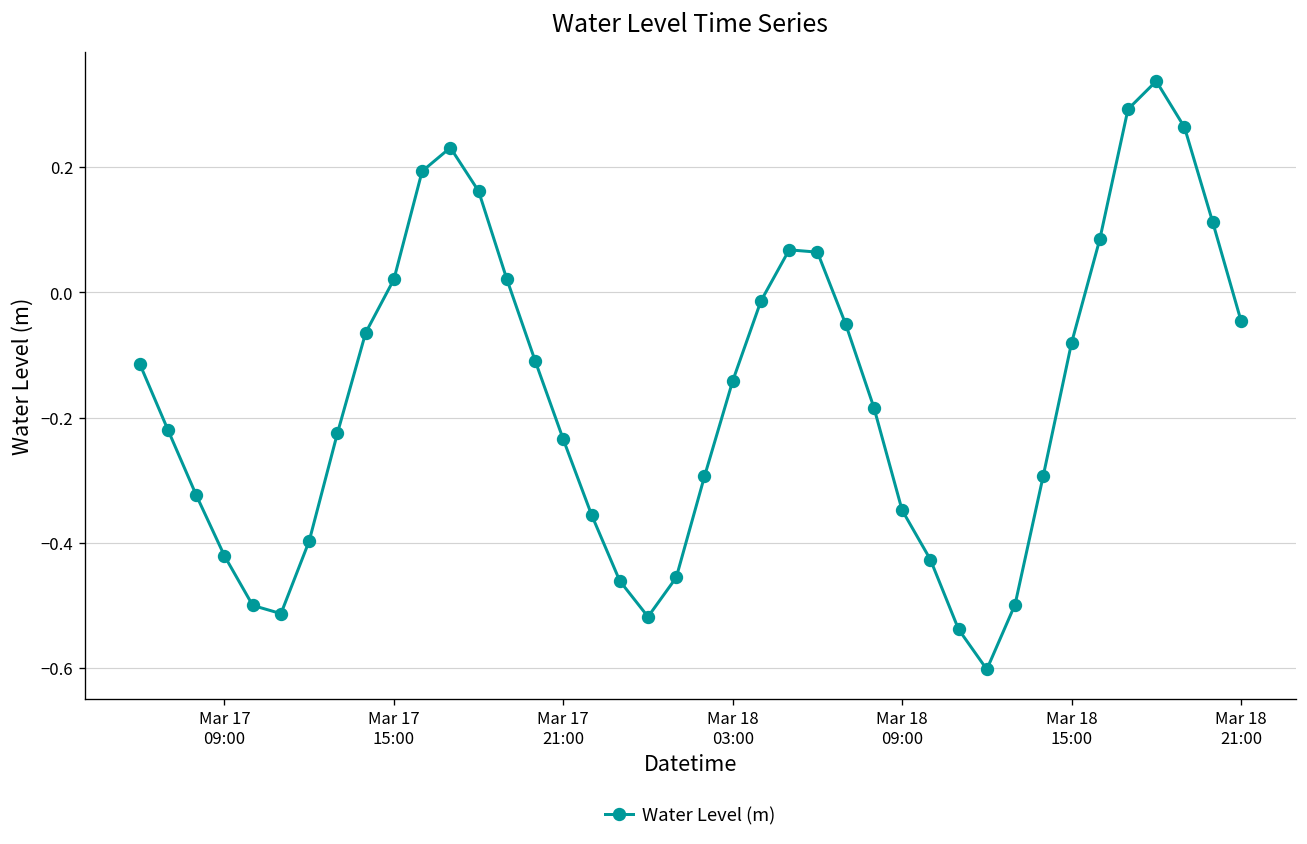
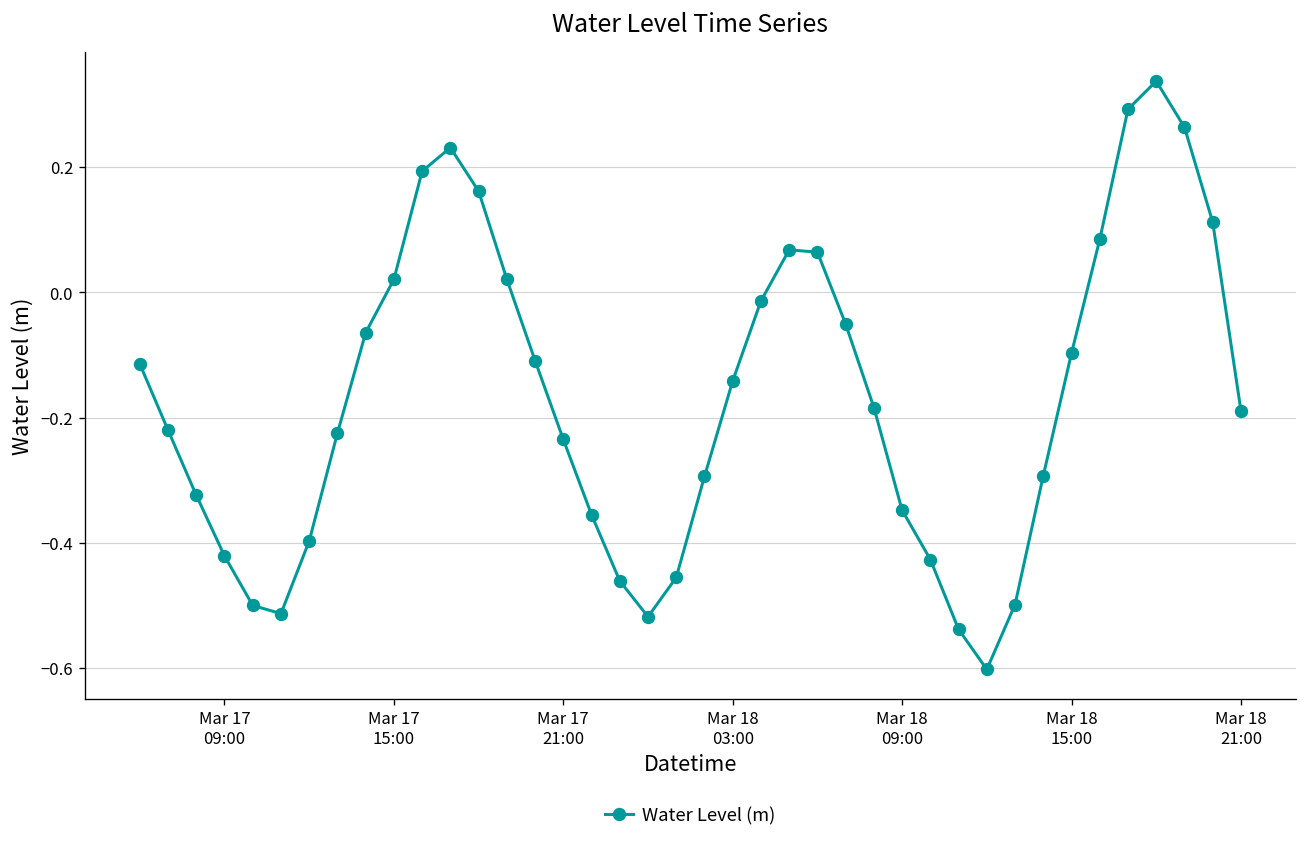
Mar 18 15:00: -0.08 -> -0.10
Mar 18 21:00: -0.05 -> -0.19
